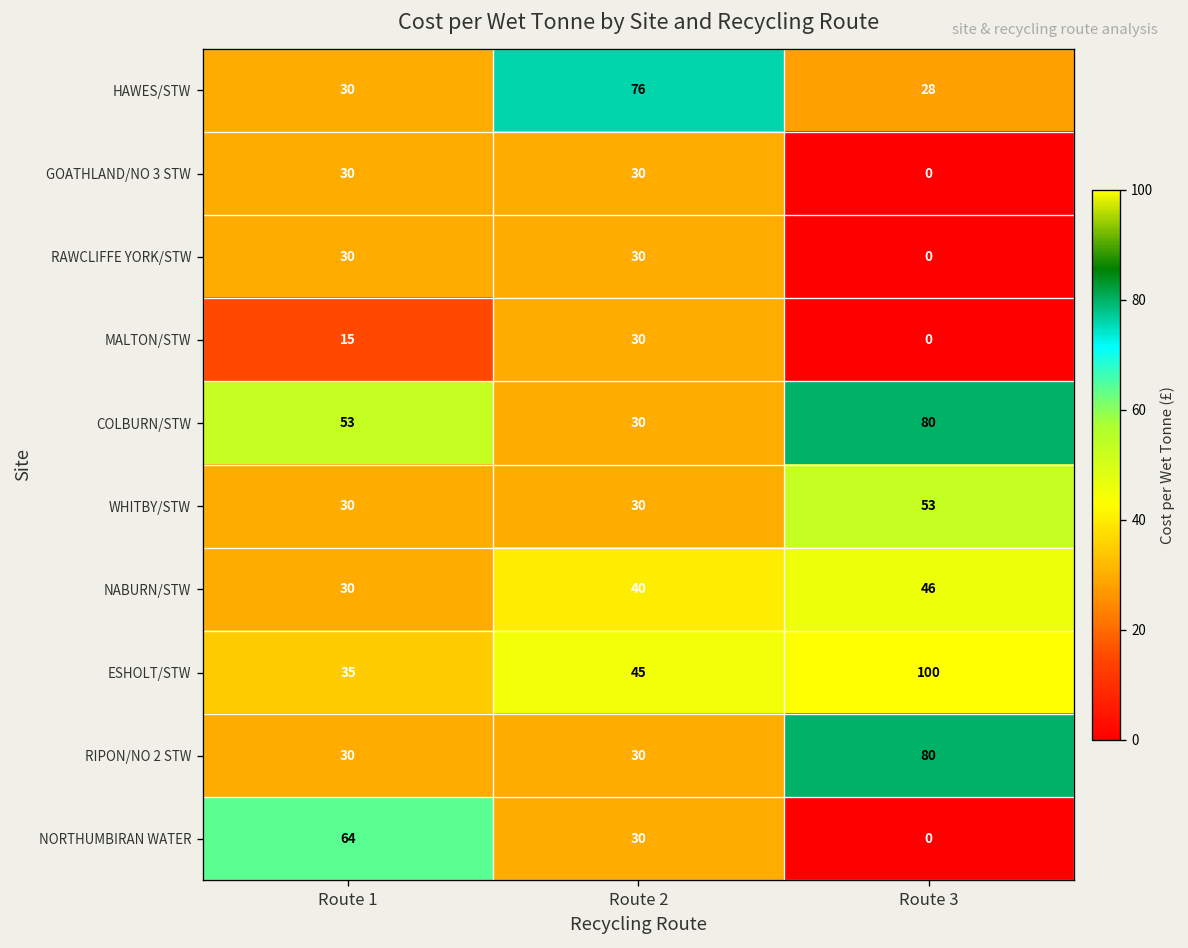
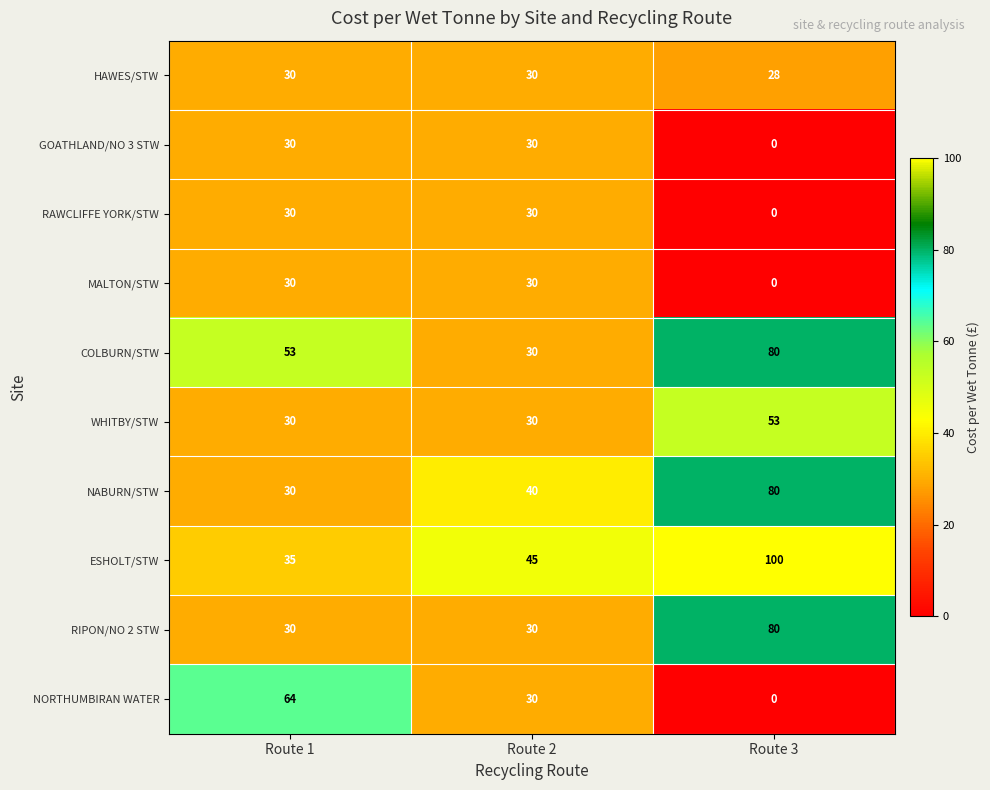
HAWES/STW, Route 2: 76 -> 30
MALTON/STW, Route 1: 15 -> 30
NABURN/STW, Route 3: 46 -> 80
